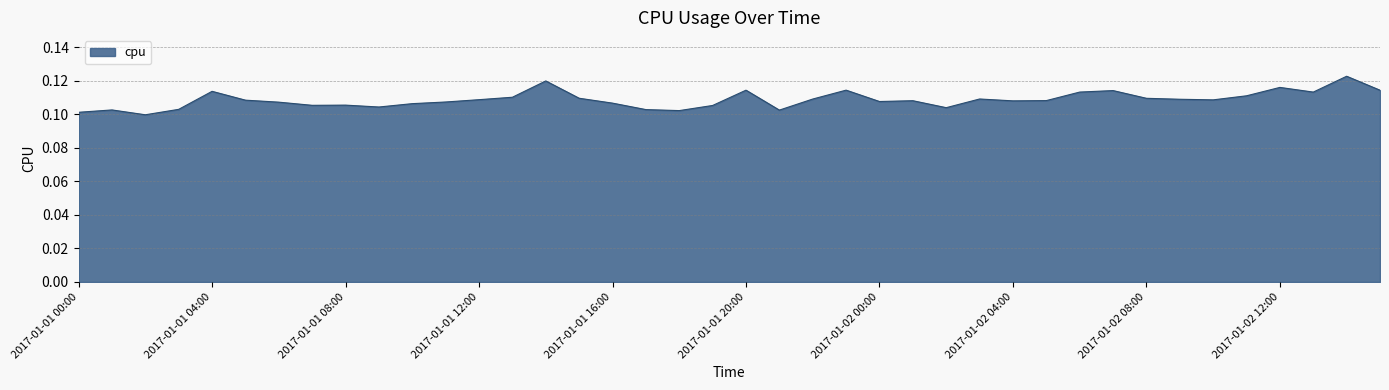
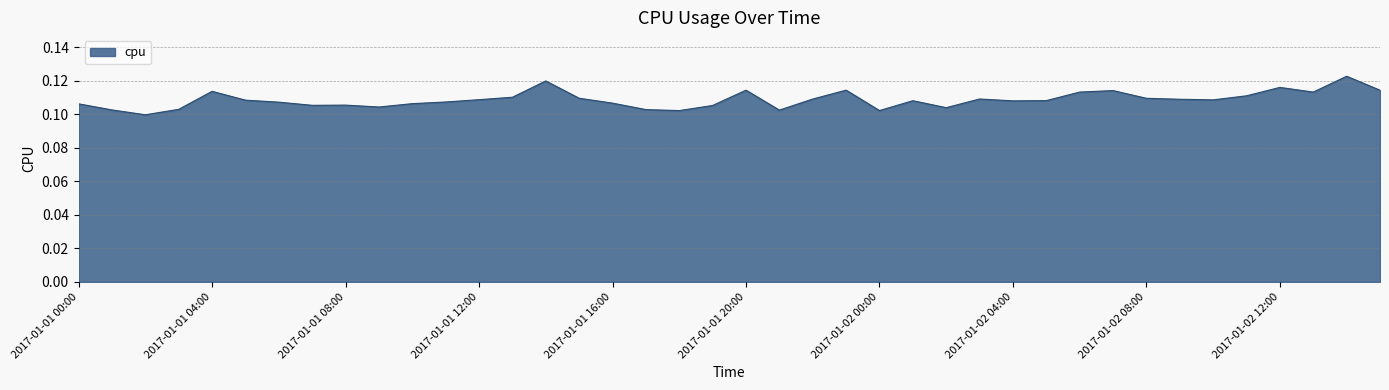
2017-01-01 00:00: 0.101 -> 0.106
2017-01-02 00:00: 0.108 -> 0.102
